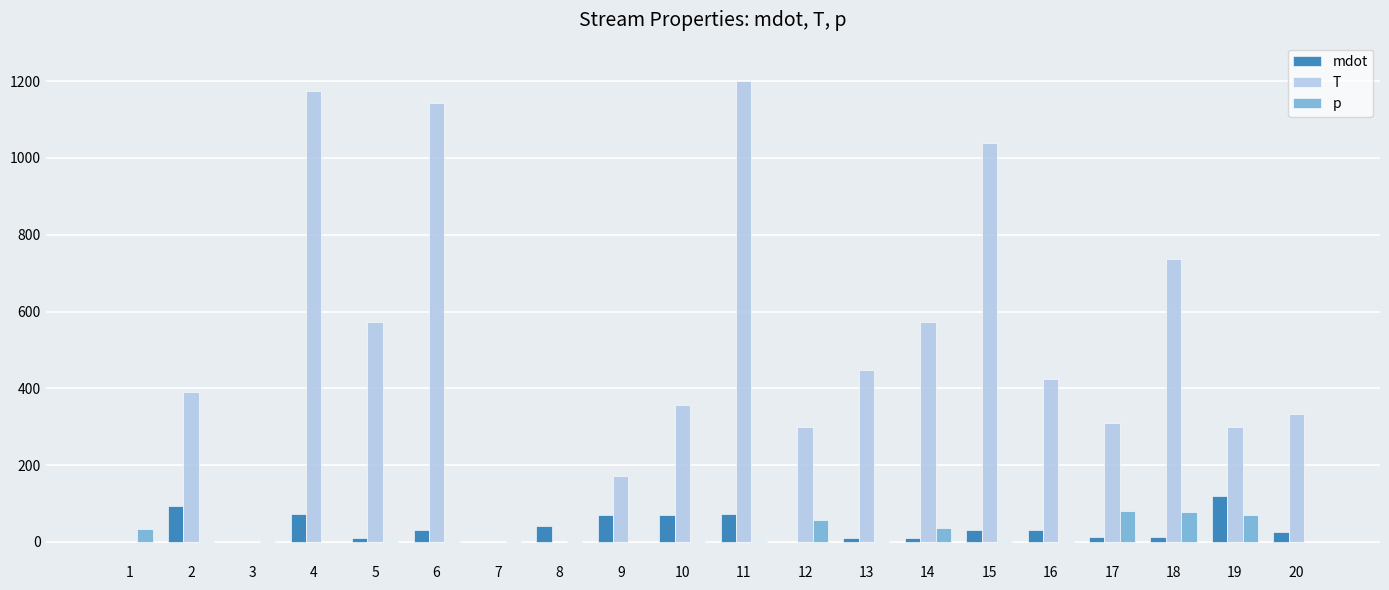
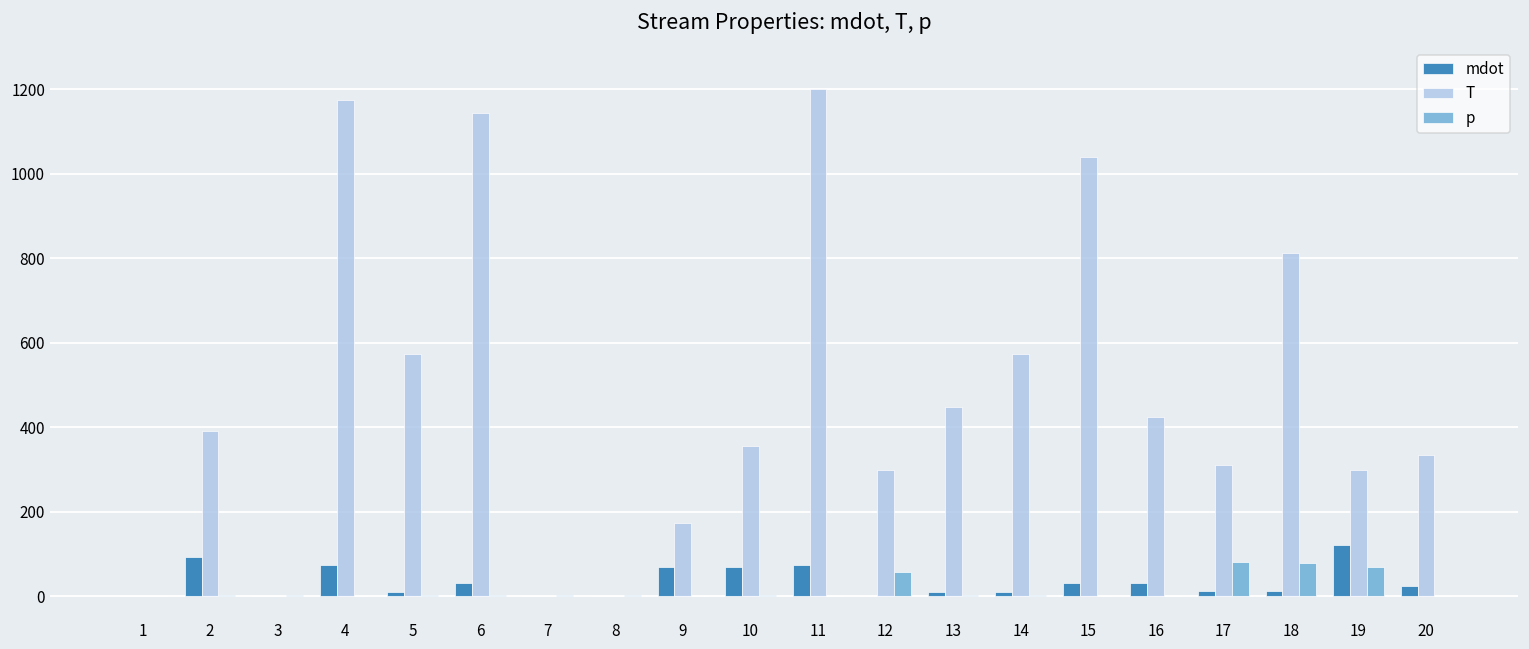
p, 1: 30 -> 0
mdot, 8: 40 -> 0
p, 14: 40 -> 0
T, 18: 740 -> 810
